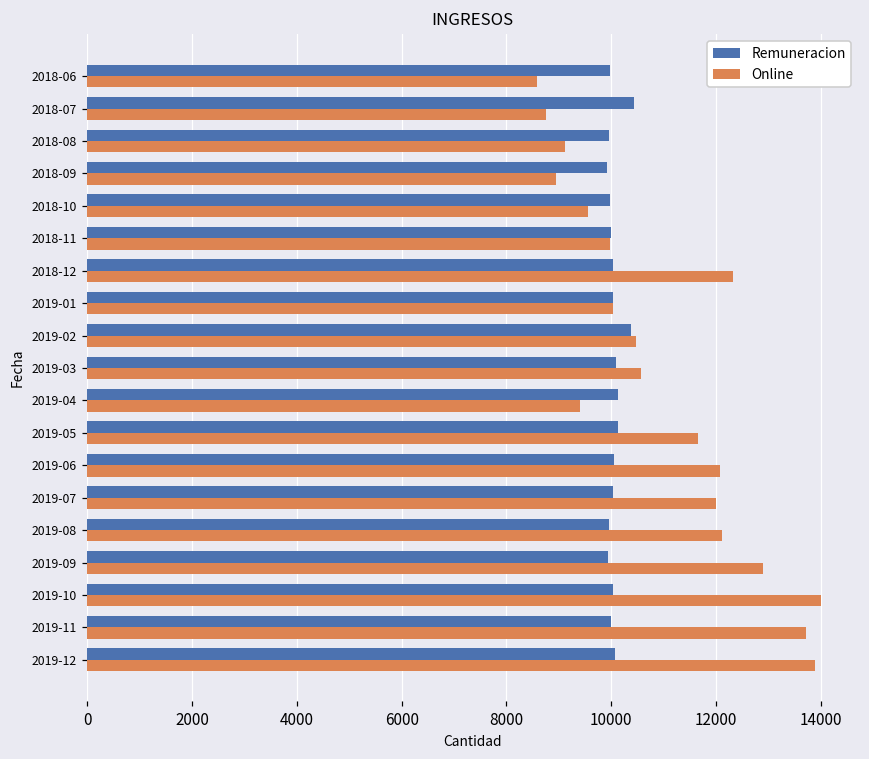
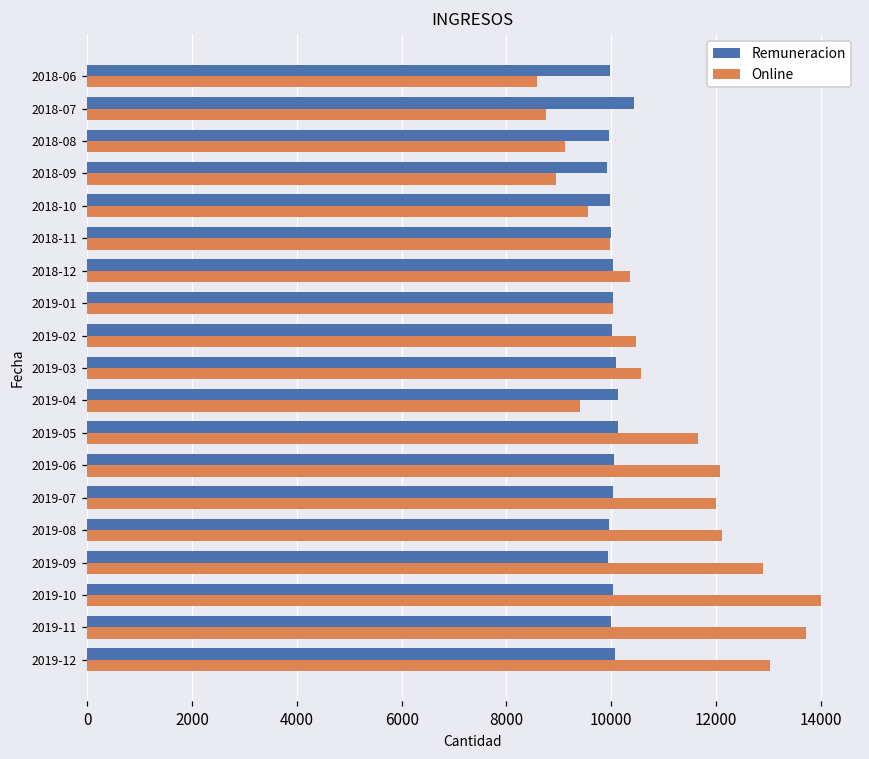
Online, 2018-12: 12300 -> 10400
Remuneracion, 2019-02: 10400 -> 10000
Online, 2019-12: 13900 -> 13000
